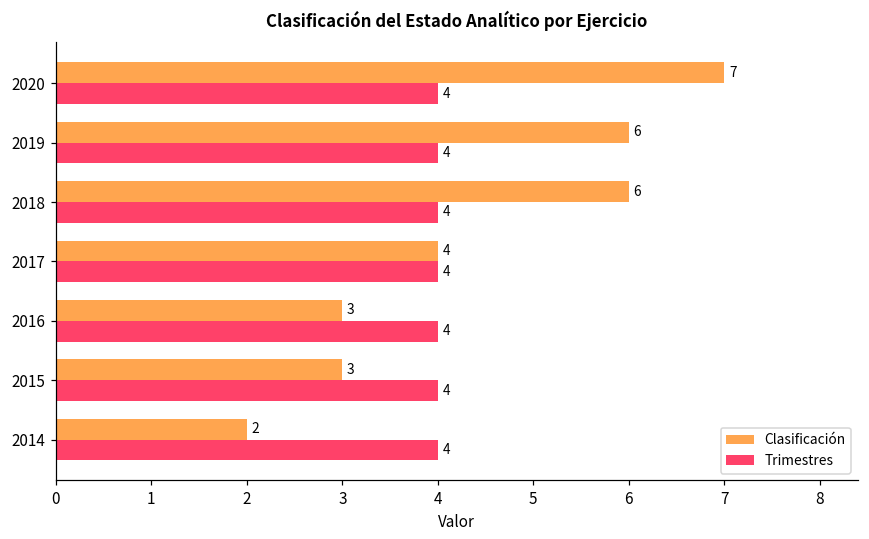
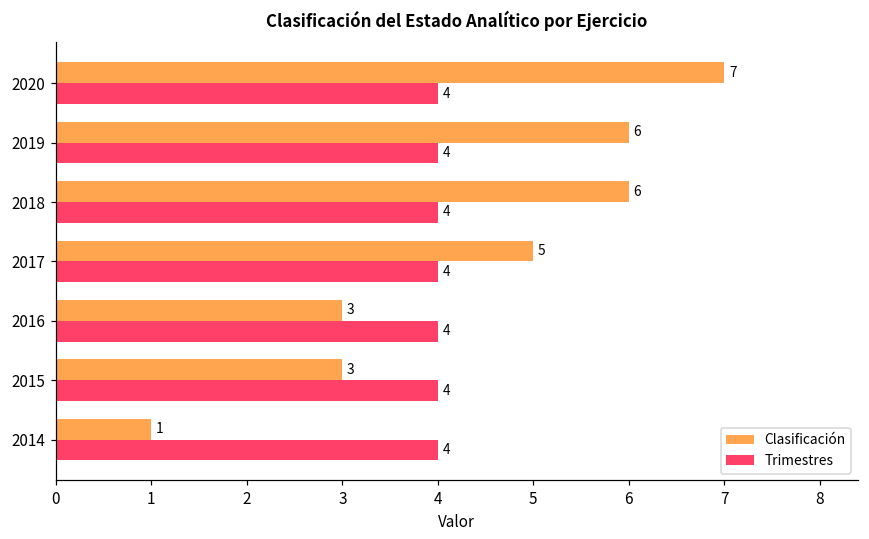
Clasificación, 2017: 4 -> 5
Clasificación, 2014: 2 -> 1
